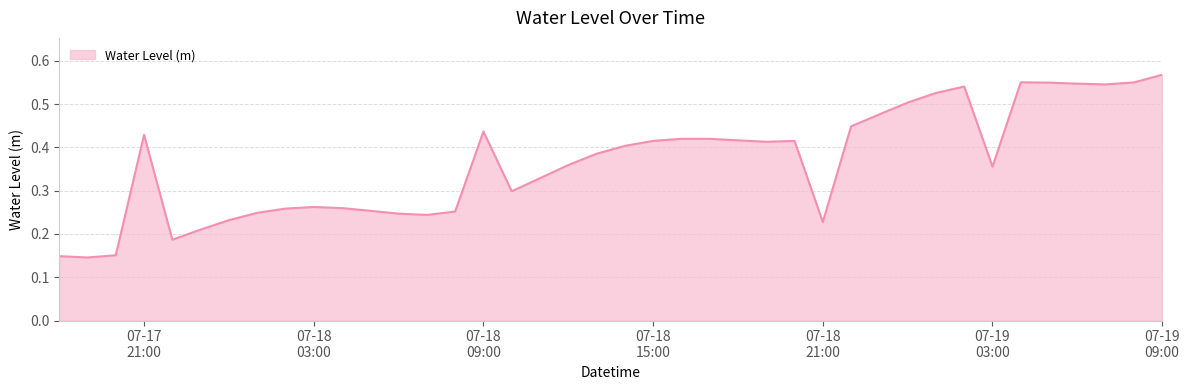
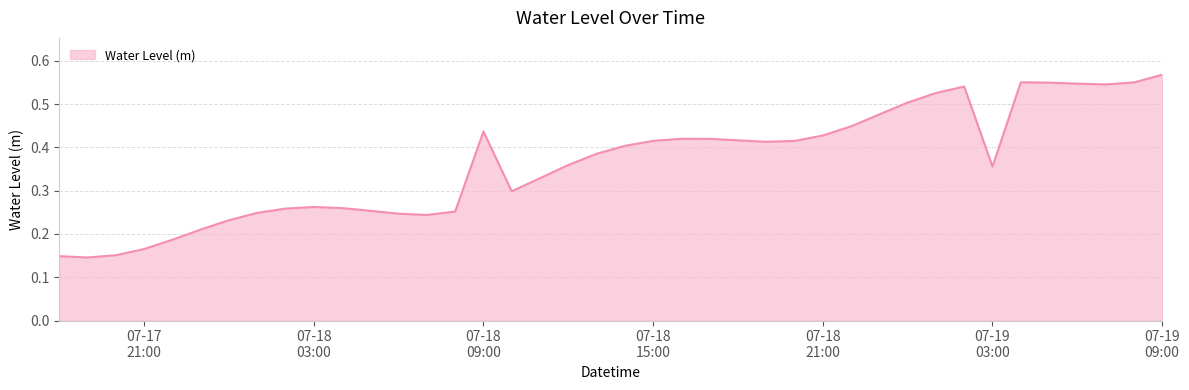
07-17 21:00: 0.43 -> 0.17
07-18 21:00: 0.23 -> 0.43
